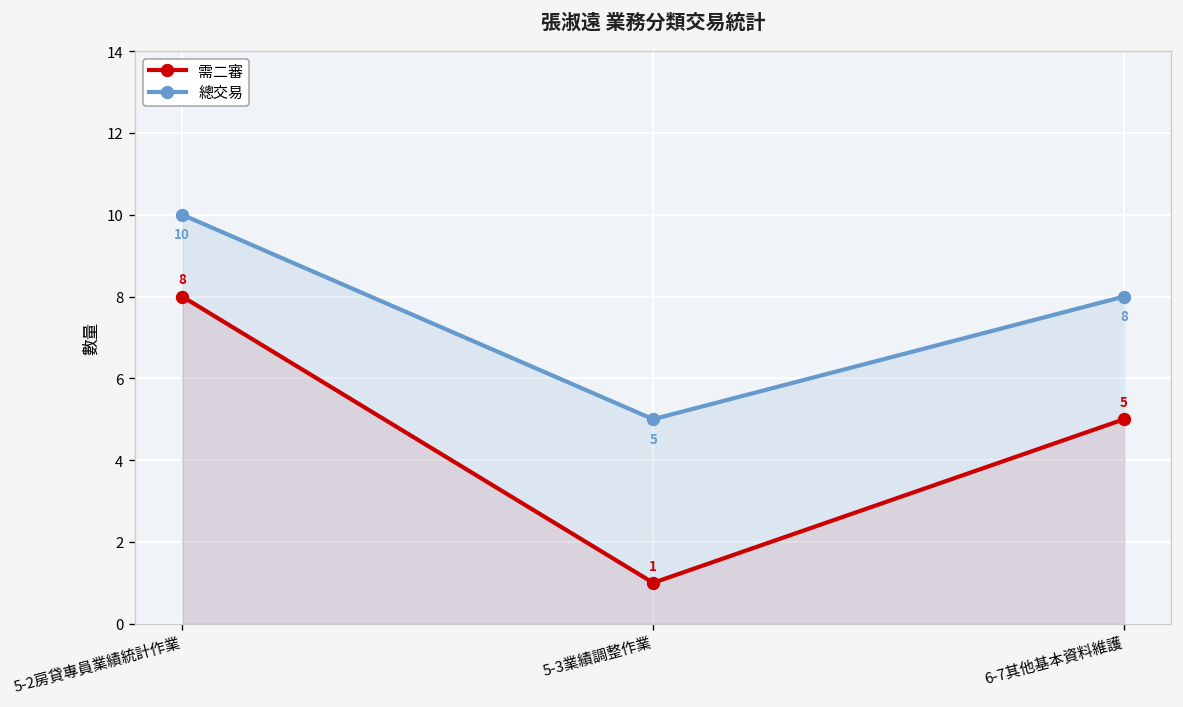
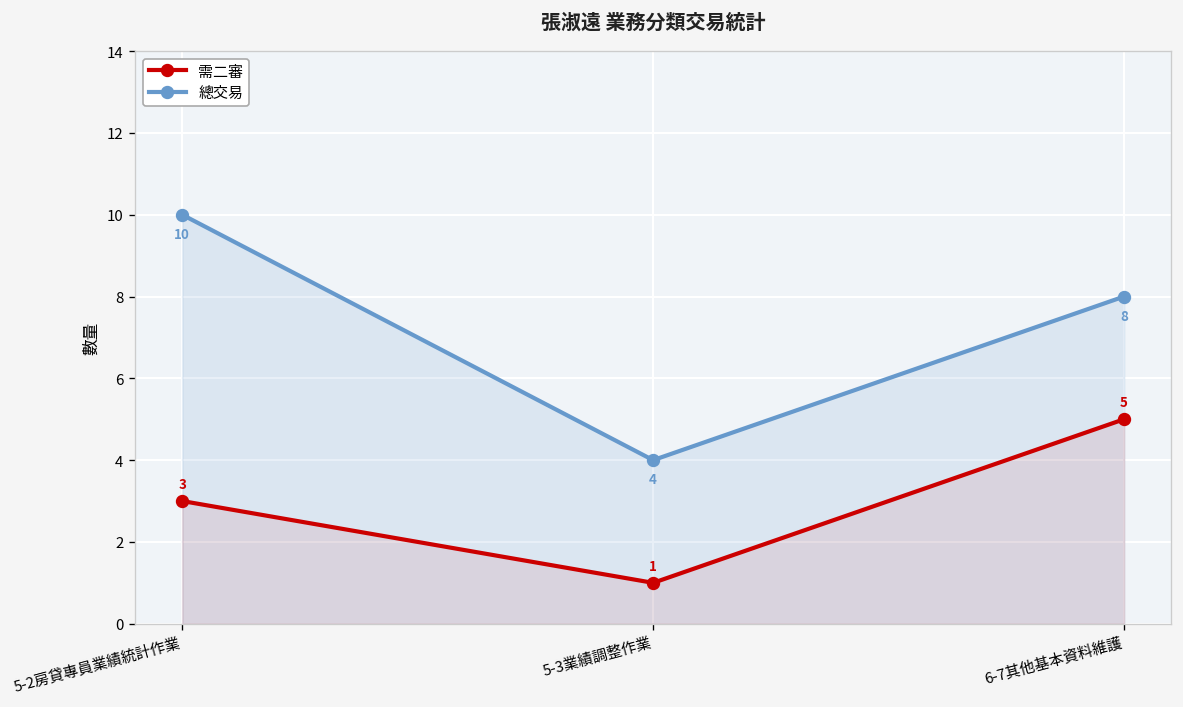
需二審, 5-2房貸專員業績統計作業: 8 -> 3
總交易, 5-3業績調整作業: 5 -> 4
